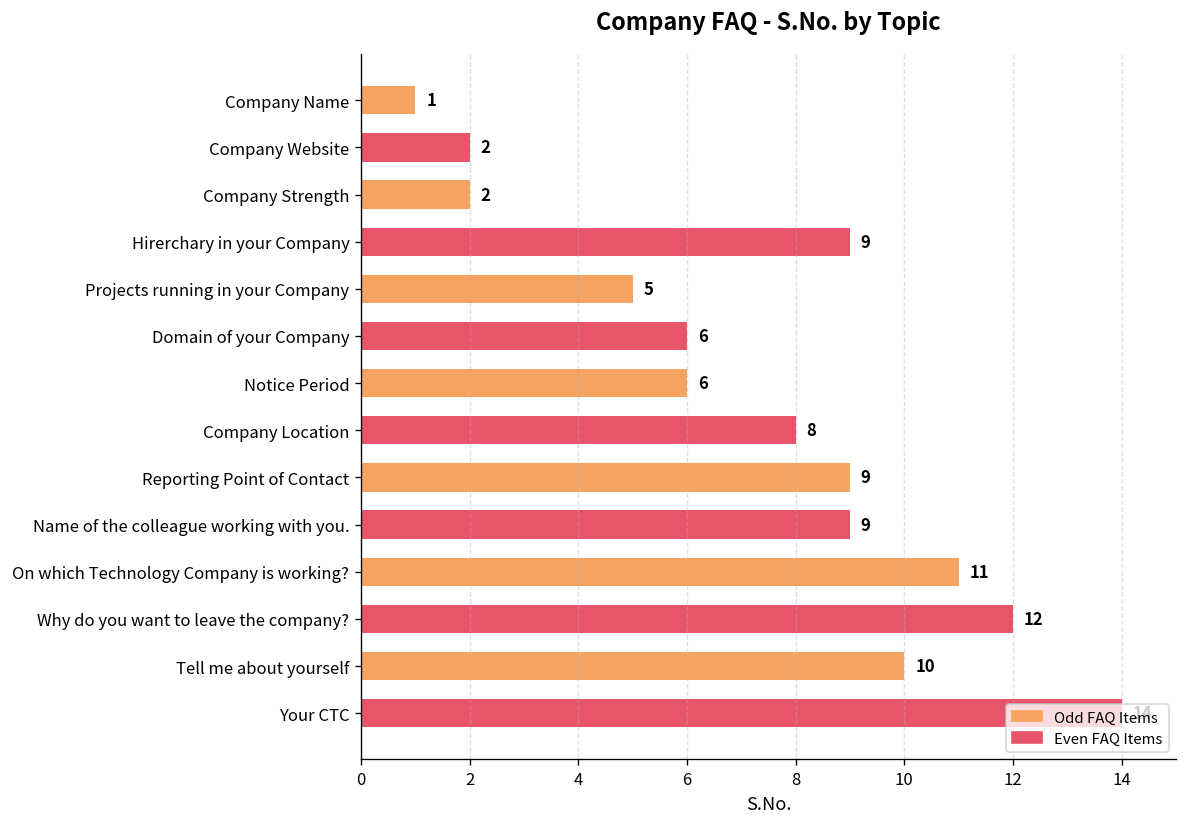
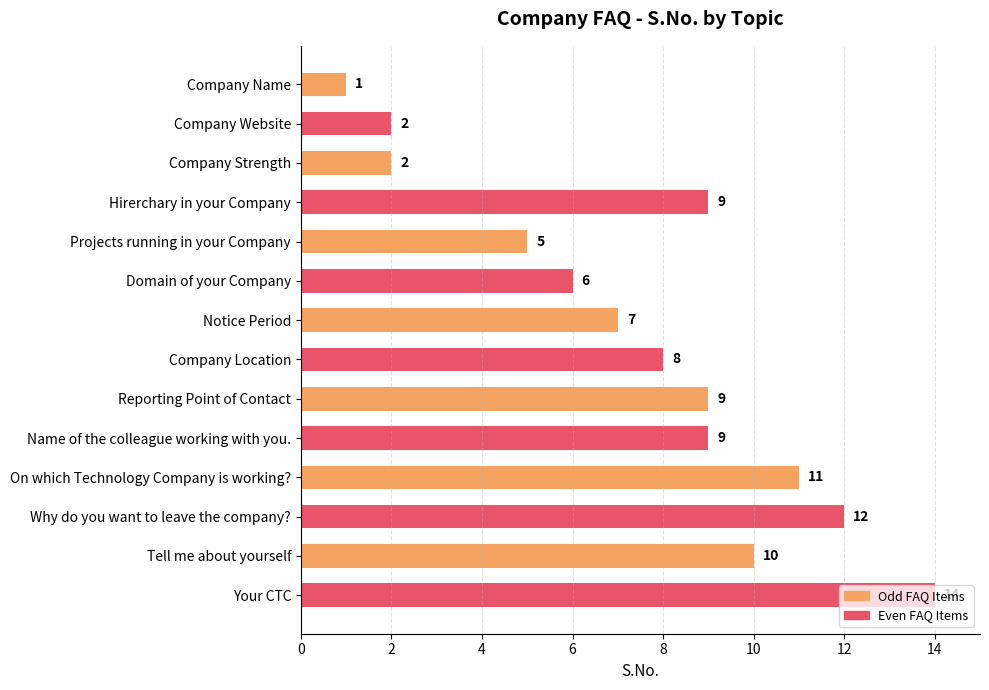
Notice Period: 6 -> 7
